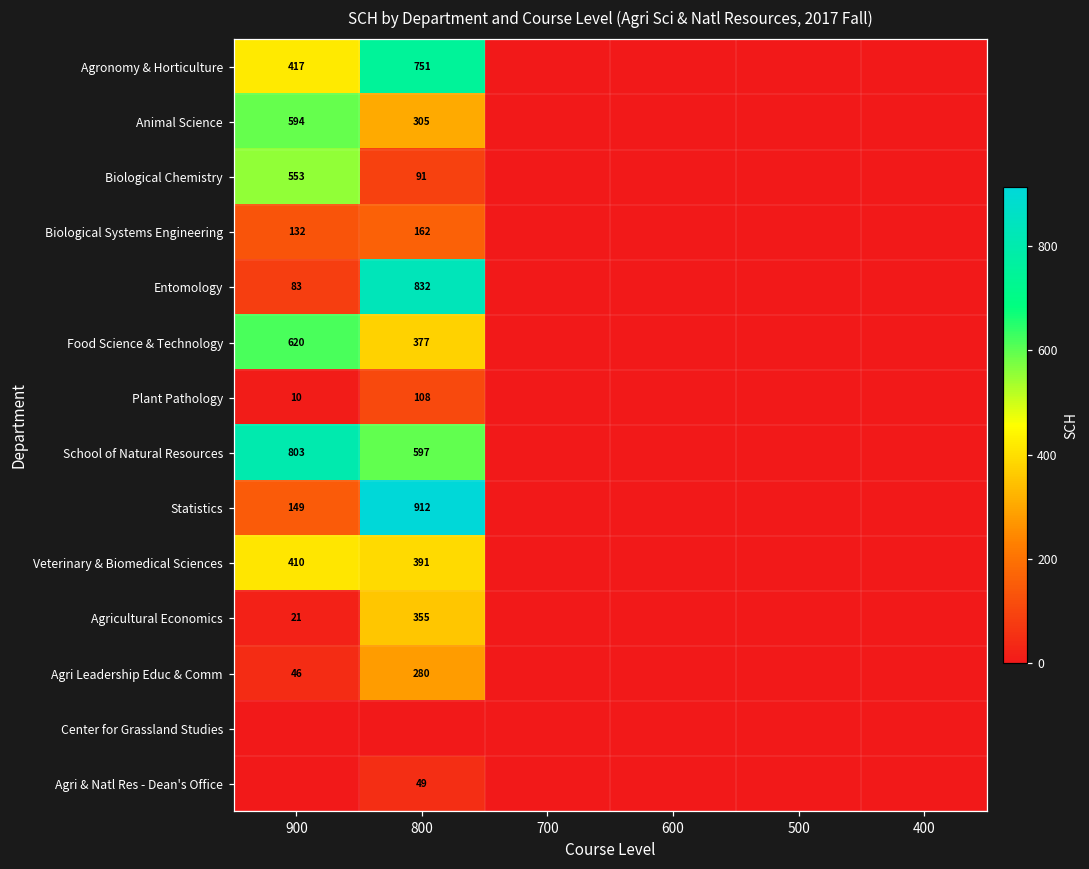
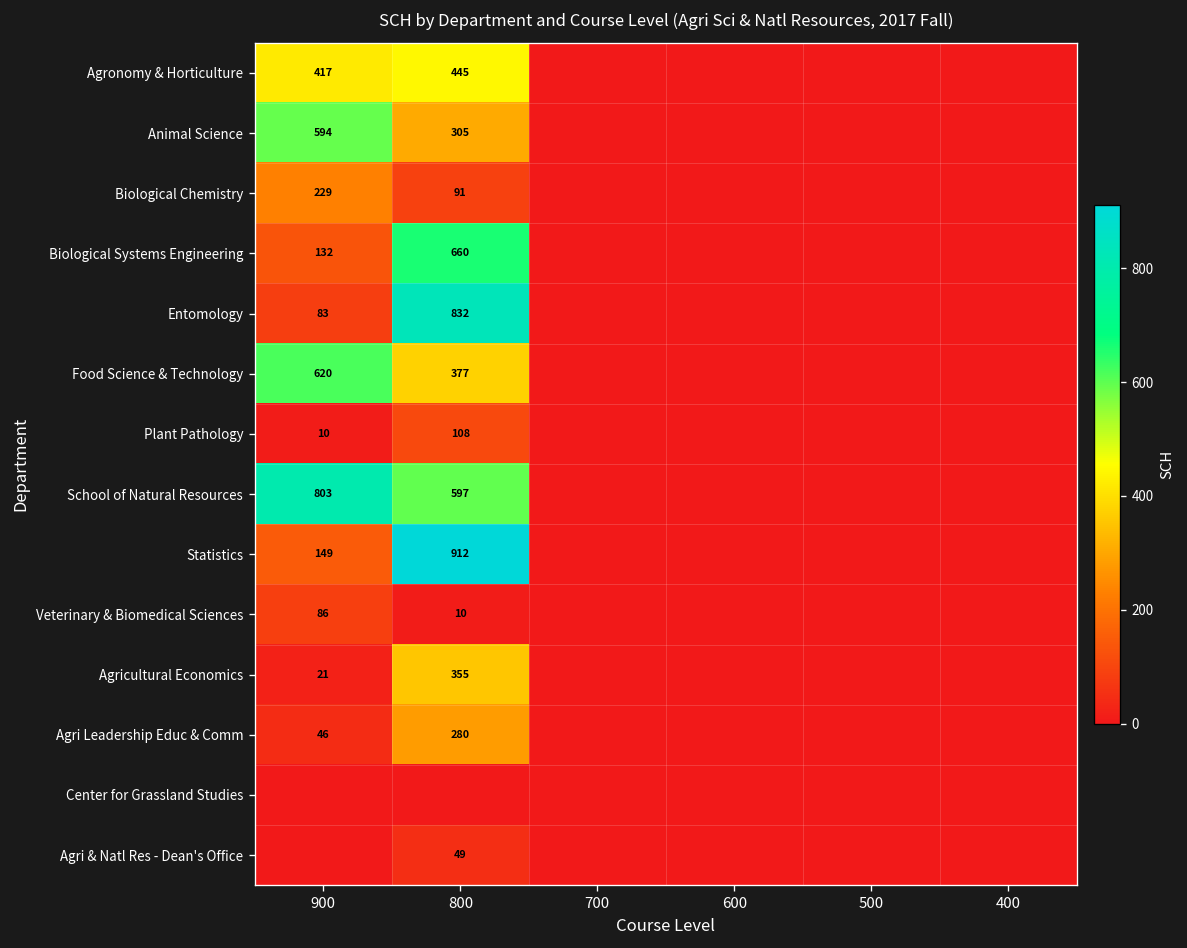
Agronomy & Horticulture, 800: 751 -> 445
Biological Chemistry, 900: 553 -> 229
Biological Systems Engineering, 800: 162 -> 660
Veterinary & Biomedical Sciences, 900: 410 -> 86
Veterinary & Biomedical Sciences, 800: 391 -> 10
